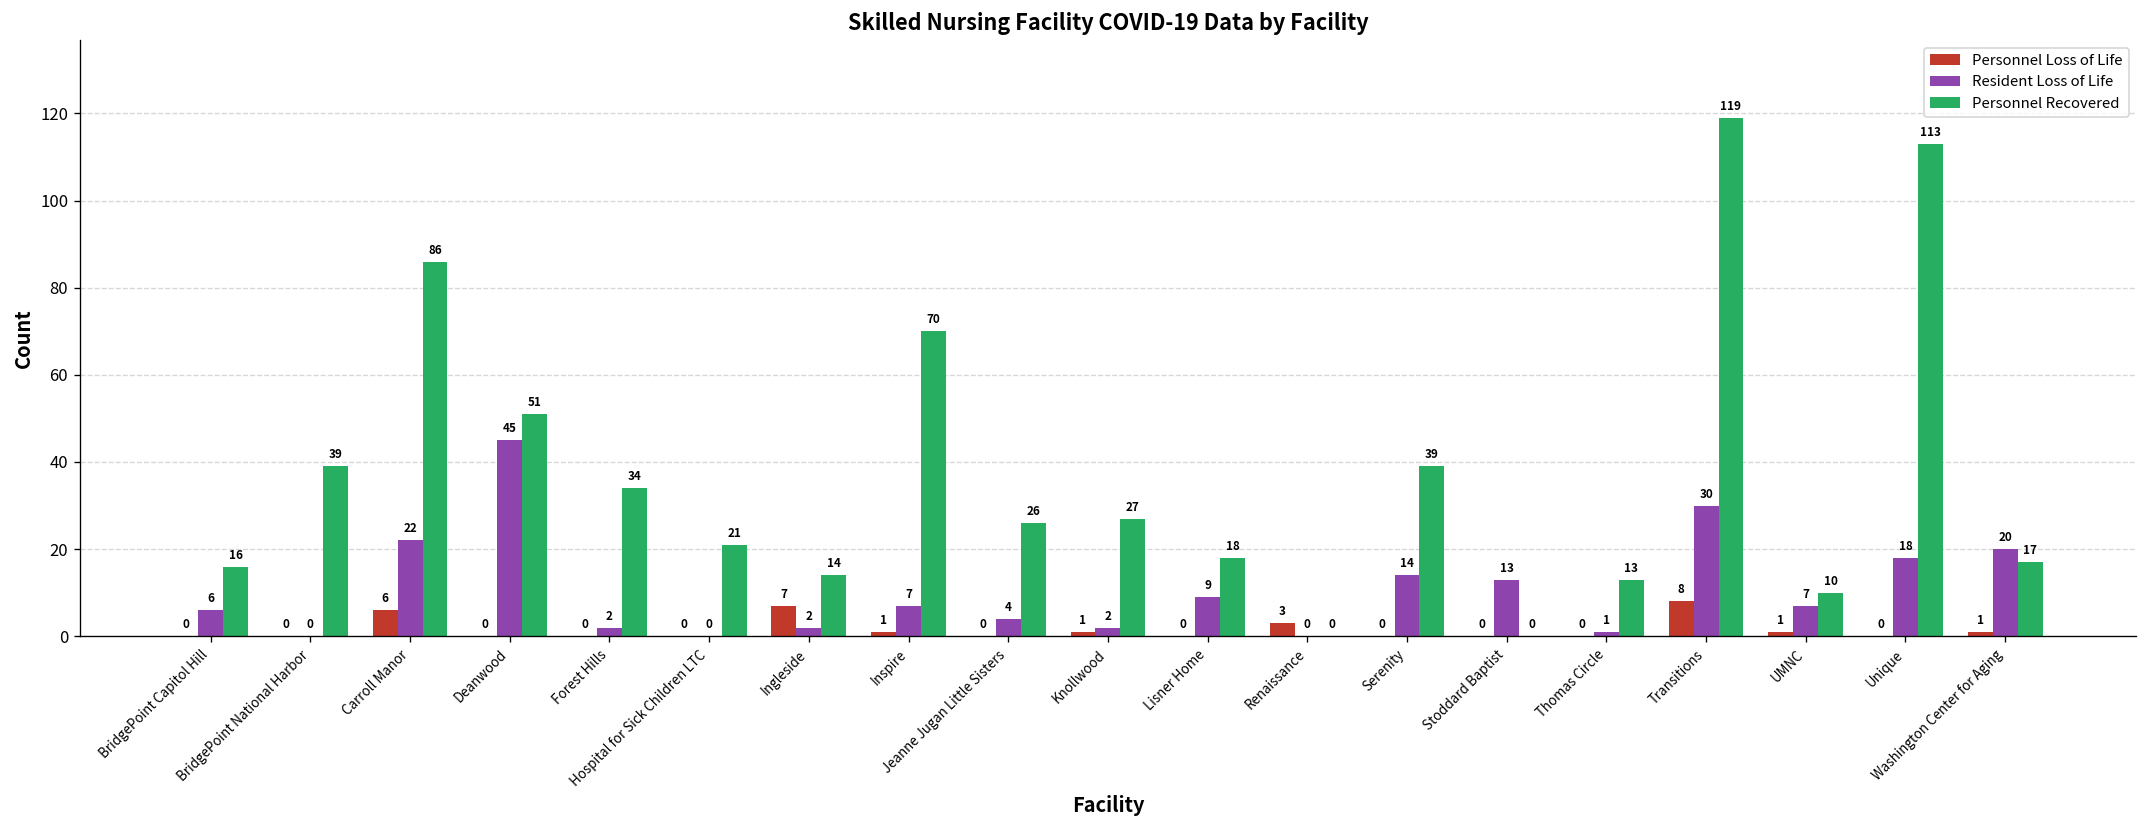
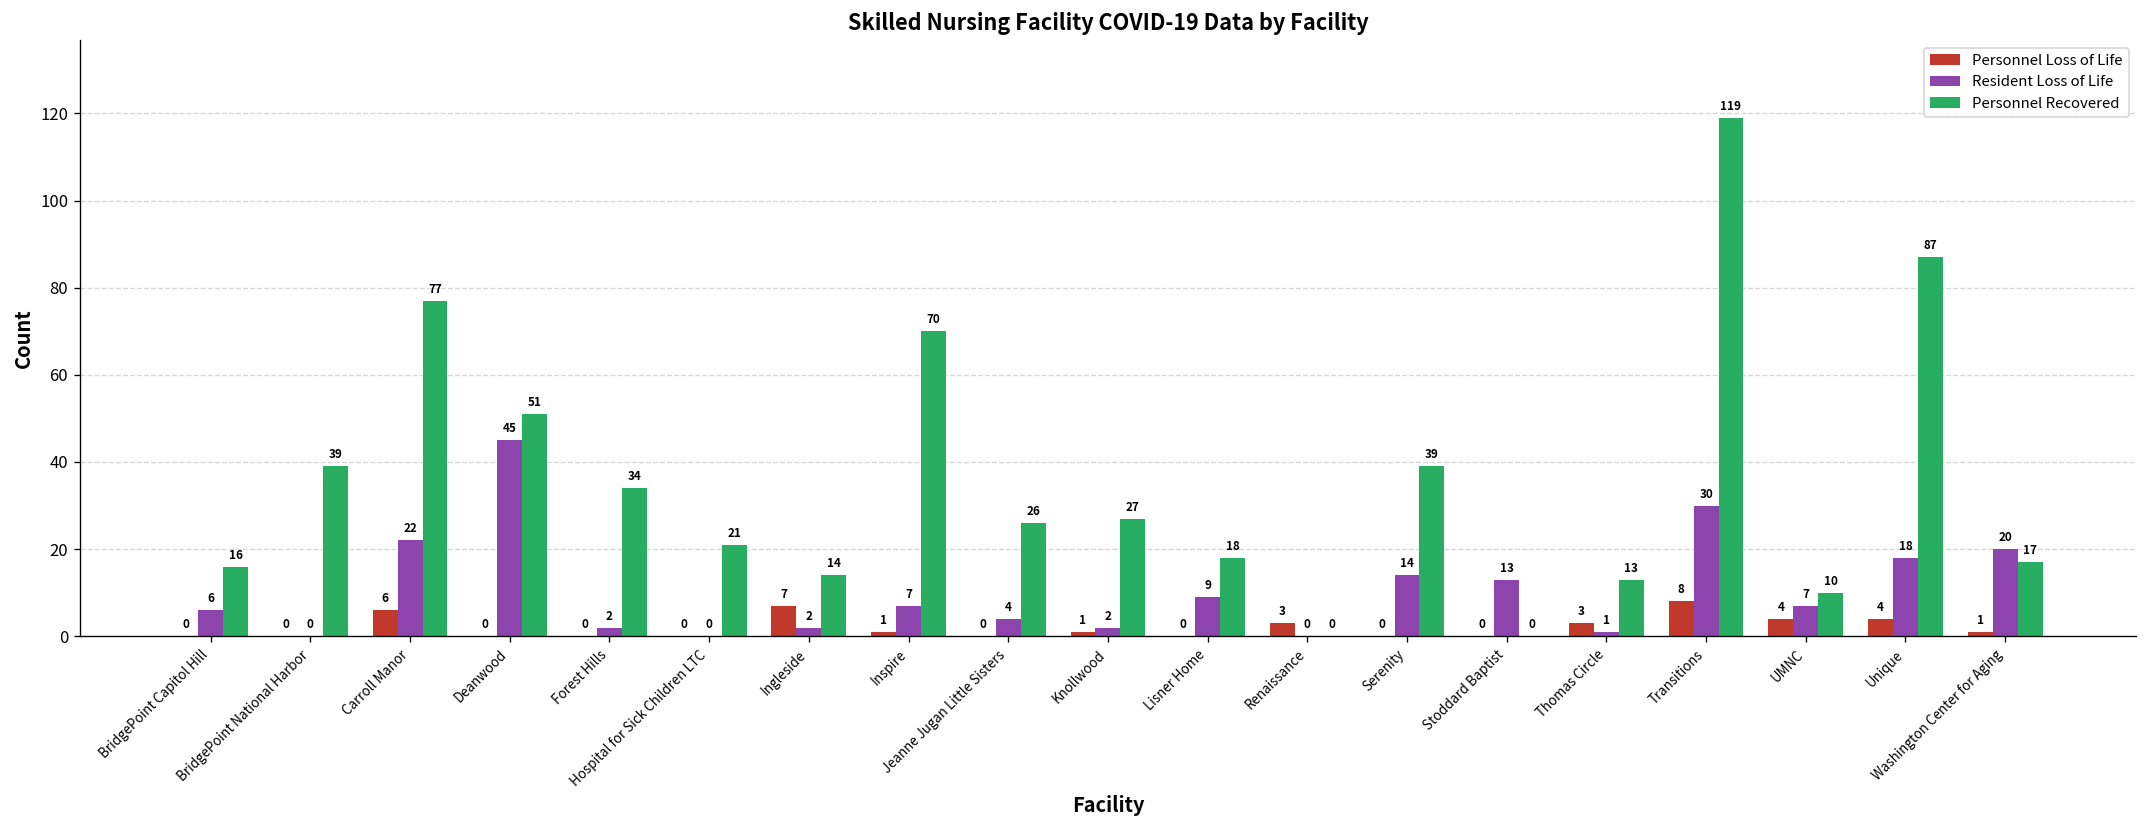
Personnel Recovered, Carroll Manor: 86 -> 77
Personnel Loss of Life, Thomas Circle: 0 -> 3
Personnel Loss of Life, UMNC: 1 -> 4
Personnel Loss of Life, Unique: 0 -> 4
Personnel Recovered, Unique: 113 -> 87
